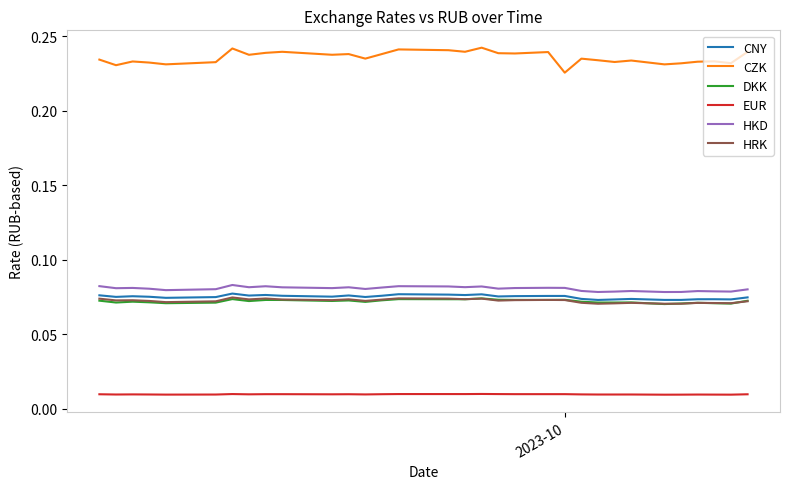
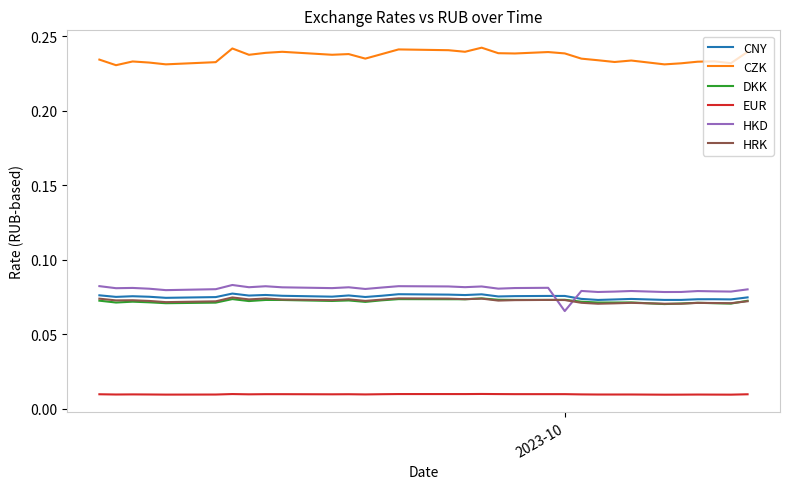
CZK, 2023-10: 0.225 -> 0.238
HKD, 2023-10: 0.081 -> 0.066
